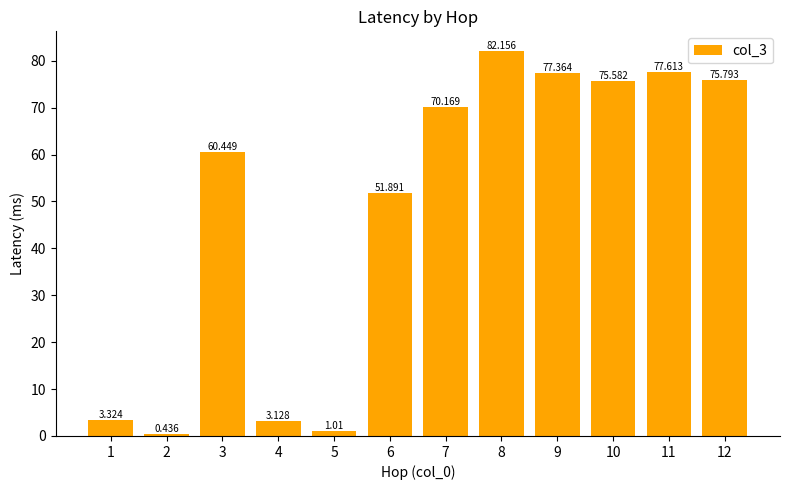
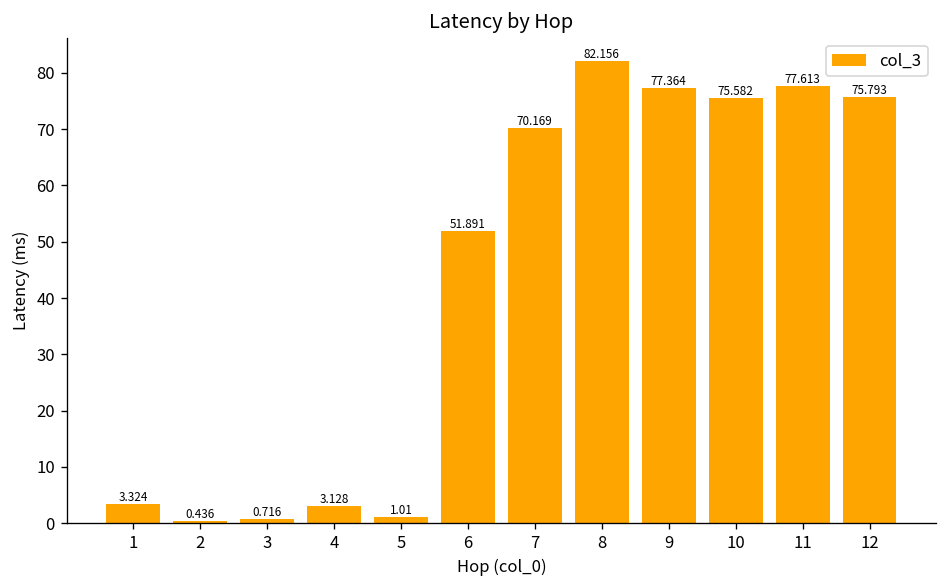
3: 60.449 -> 0.716
